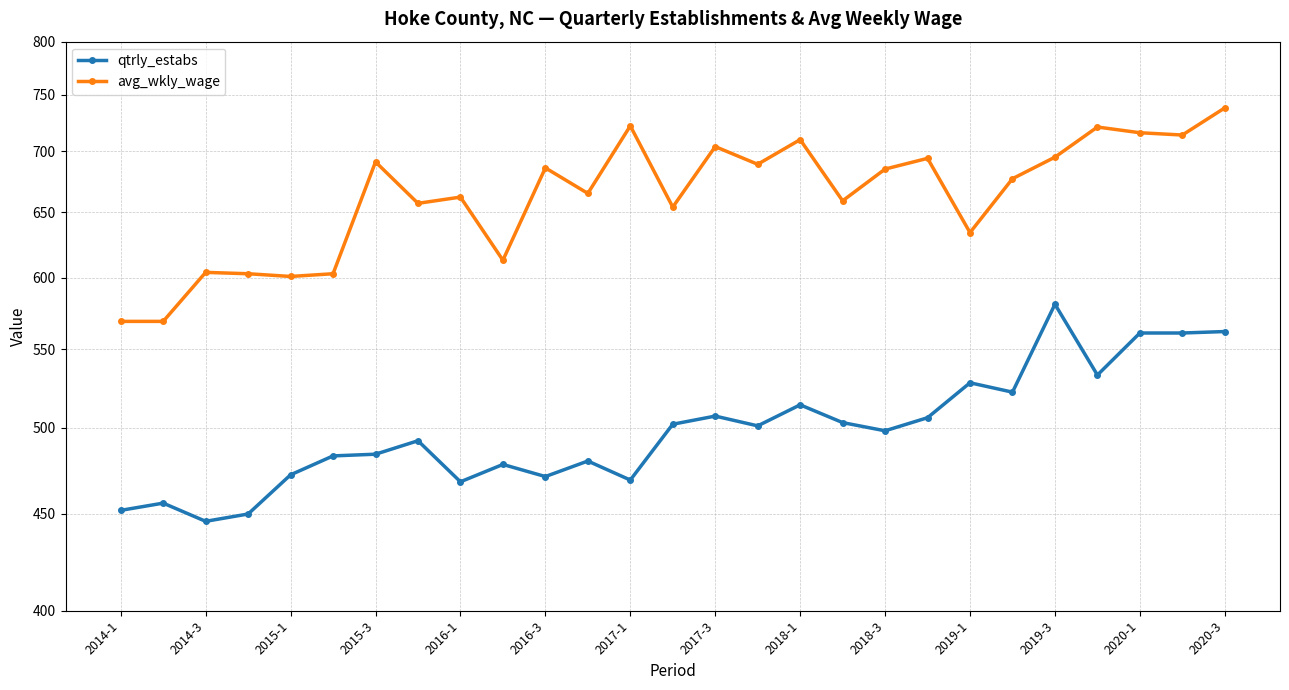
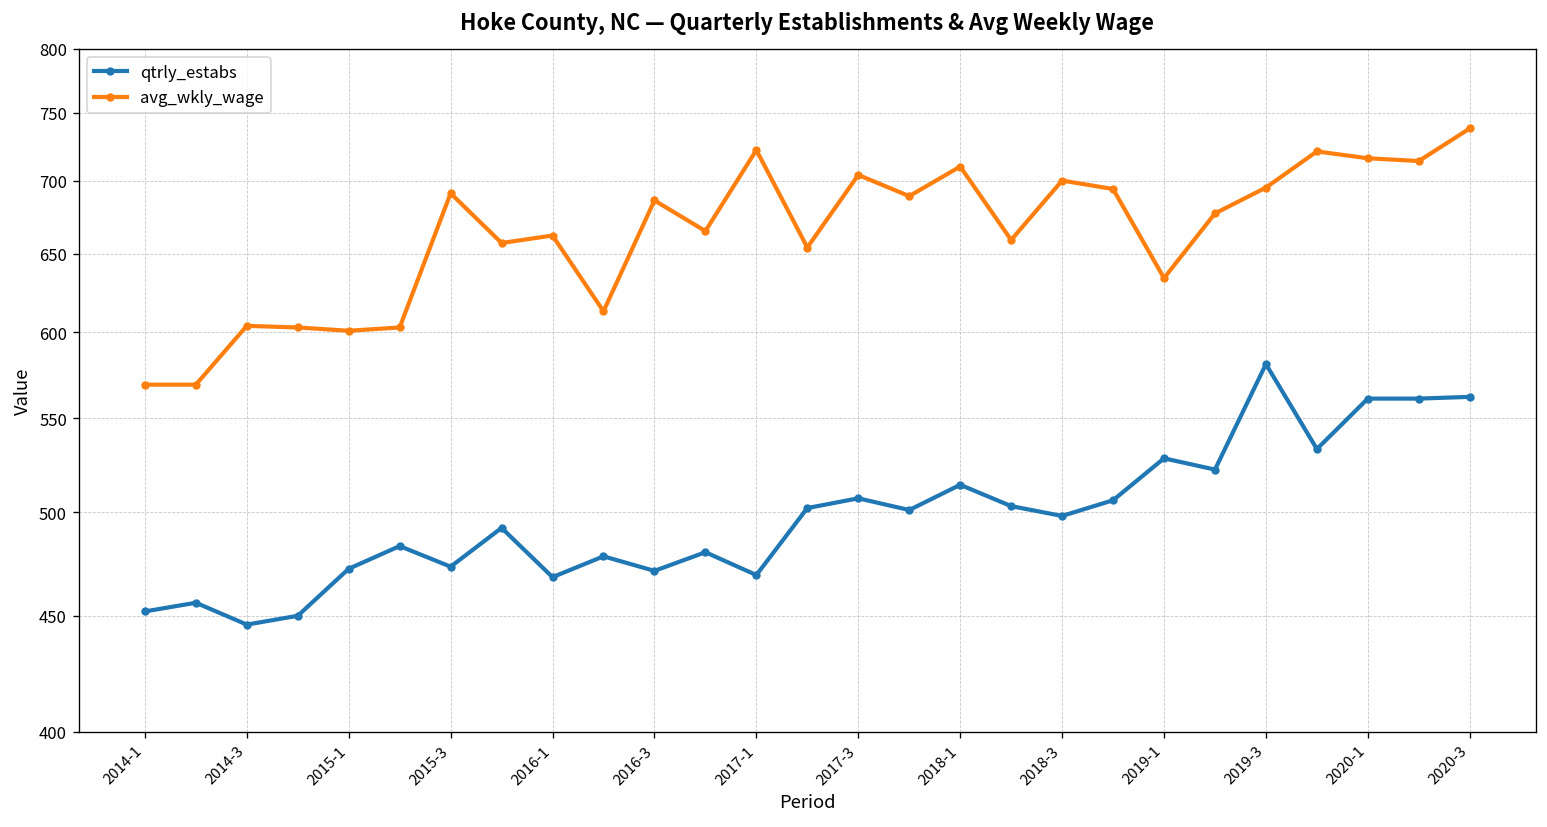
qtrly_estabs, 2015-3: 484 -> 473
avg_wkly_wage, 2018-3: 685 -> 700
